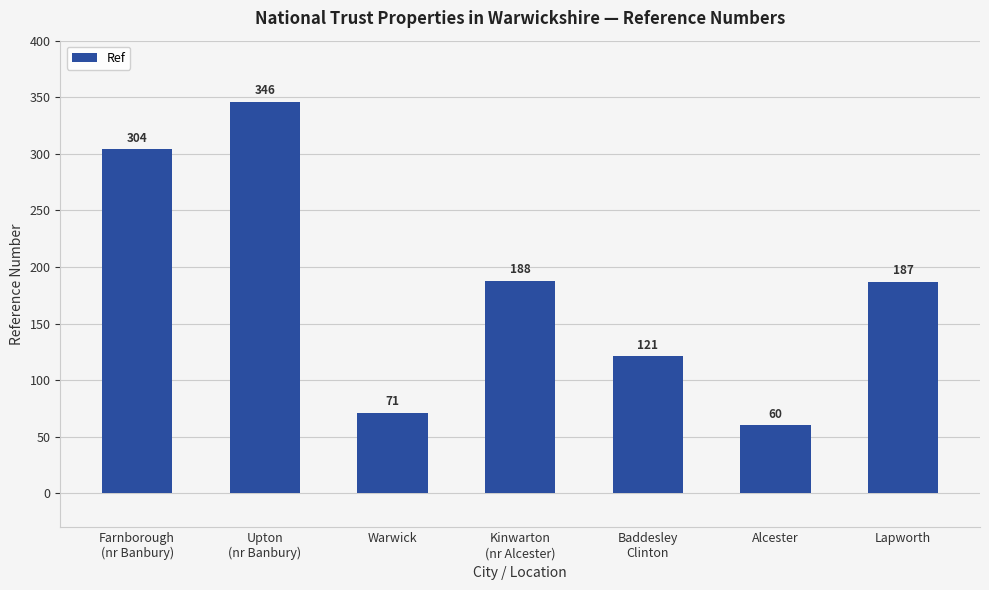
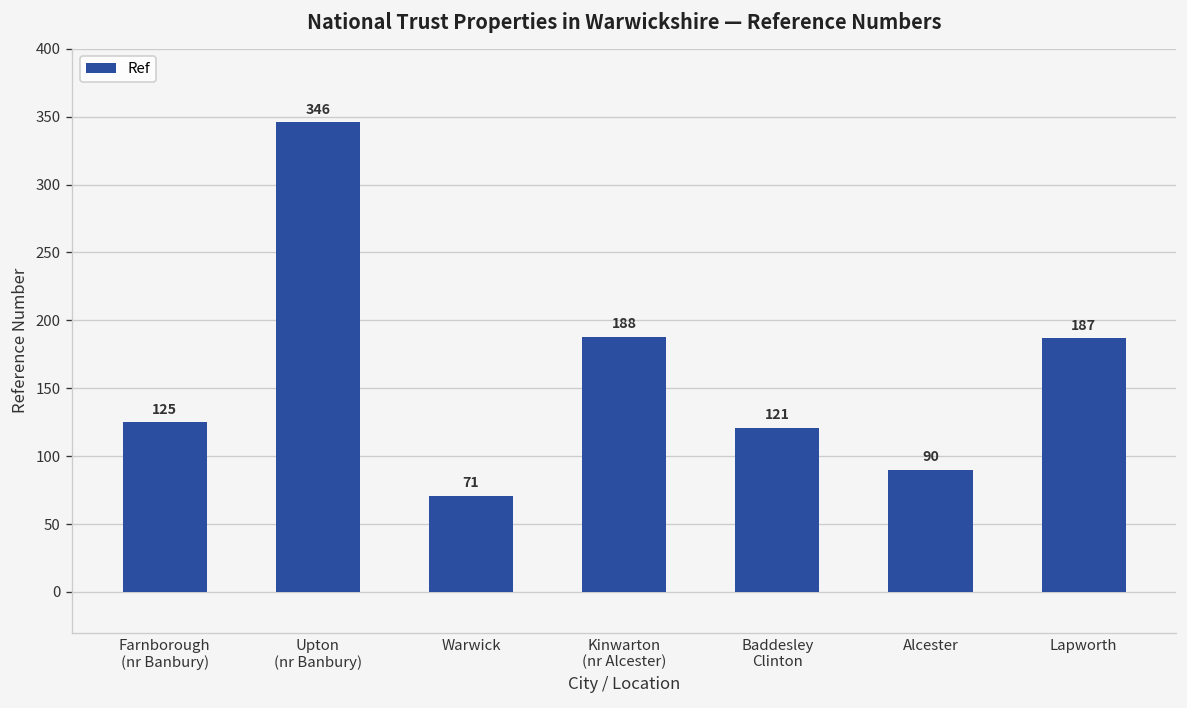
Farnborough (nr Banbury): 304 -> 125
Alcester: 60 -> 90
